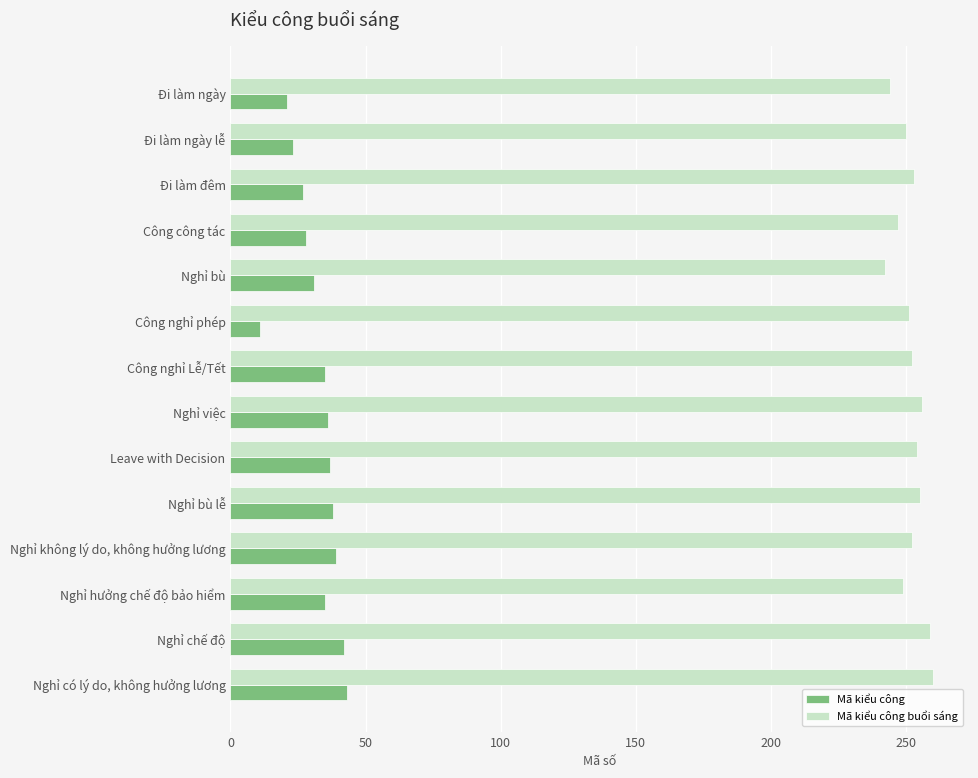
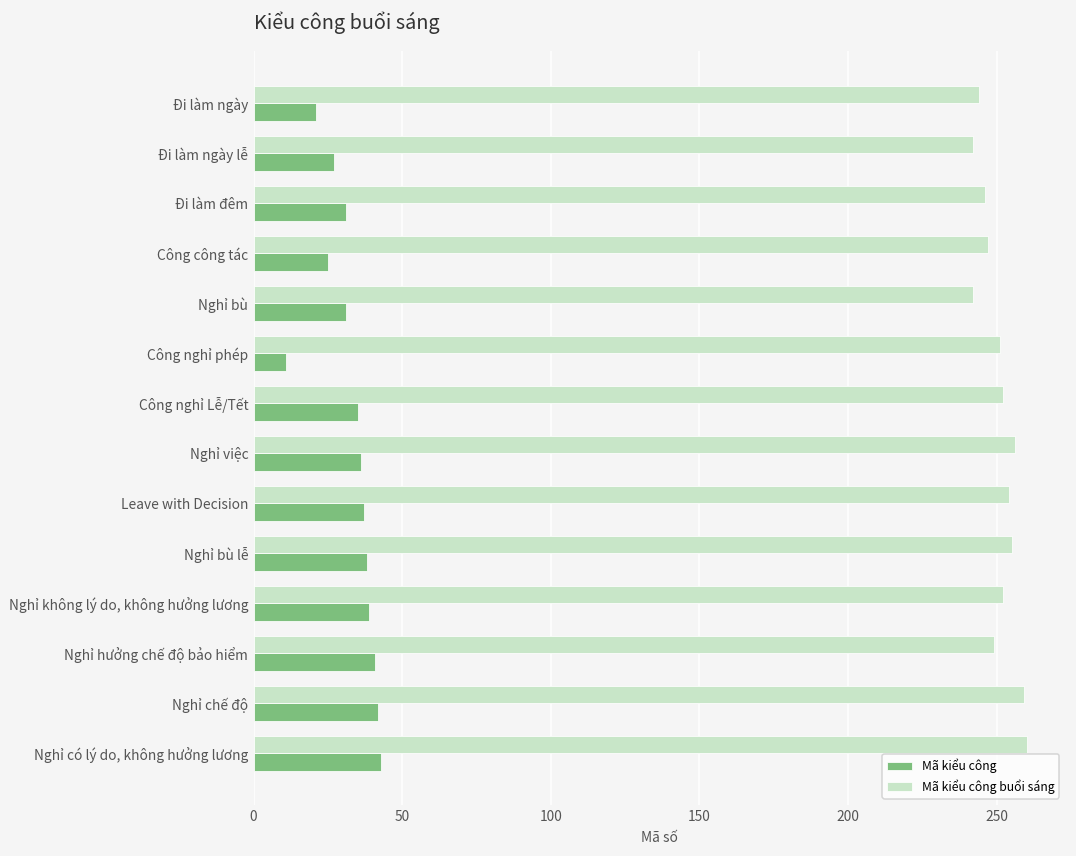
Mã kiểu công buổi sáng, Đi làm ngày lễ: 250 -> 242
Mã kiểu công, Đi làm ngày lễ: 23 -> 27
Mã kiểu công buổi sáng, Đi làm đêm: 253 -> 246
Mã kiểu công, Đi làm đêm: 27 -> 31
Mã kiểu công, Công công tác: 28 -> 25
Mã kiểu công, Nghỉ hưởng chế độ bảo hiểm: 35 -> 41
